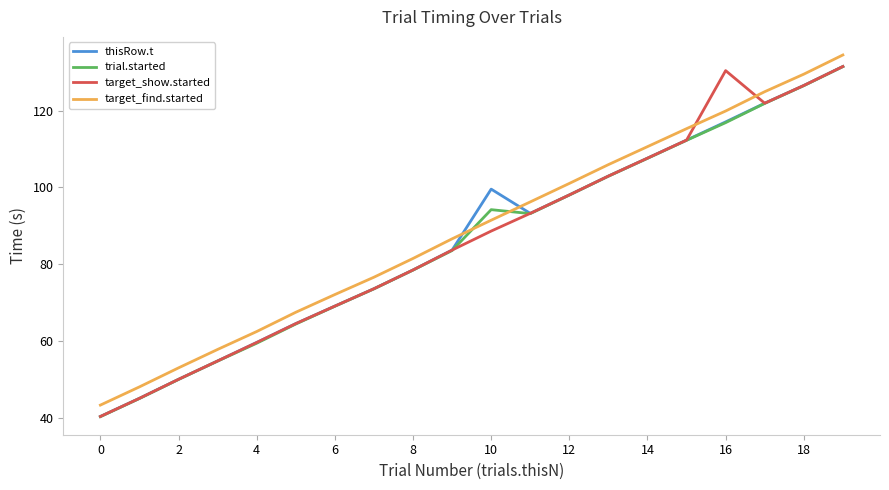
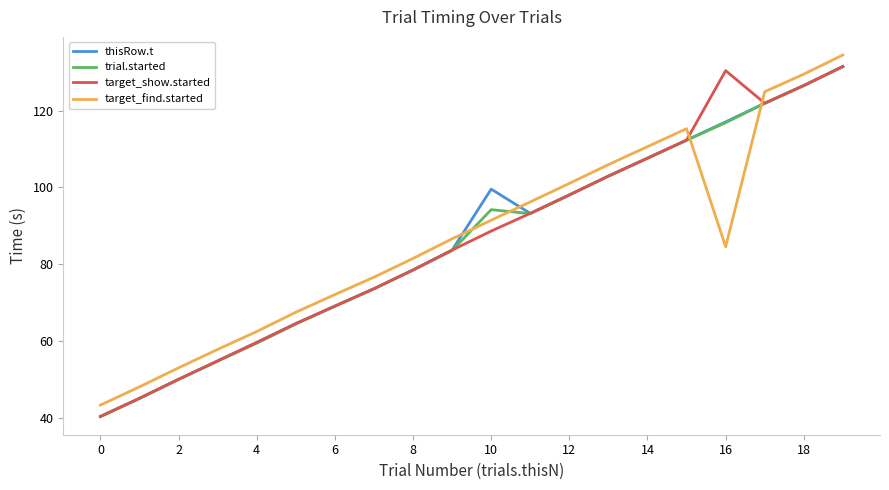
target_find.started, 16: 120 -> 85
